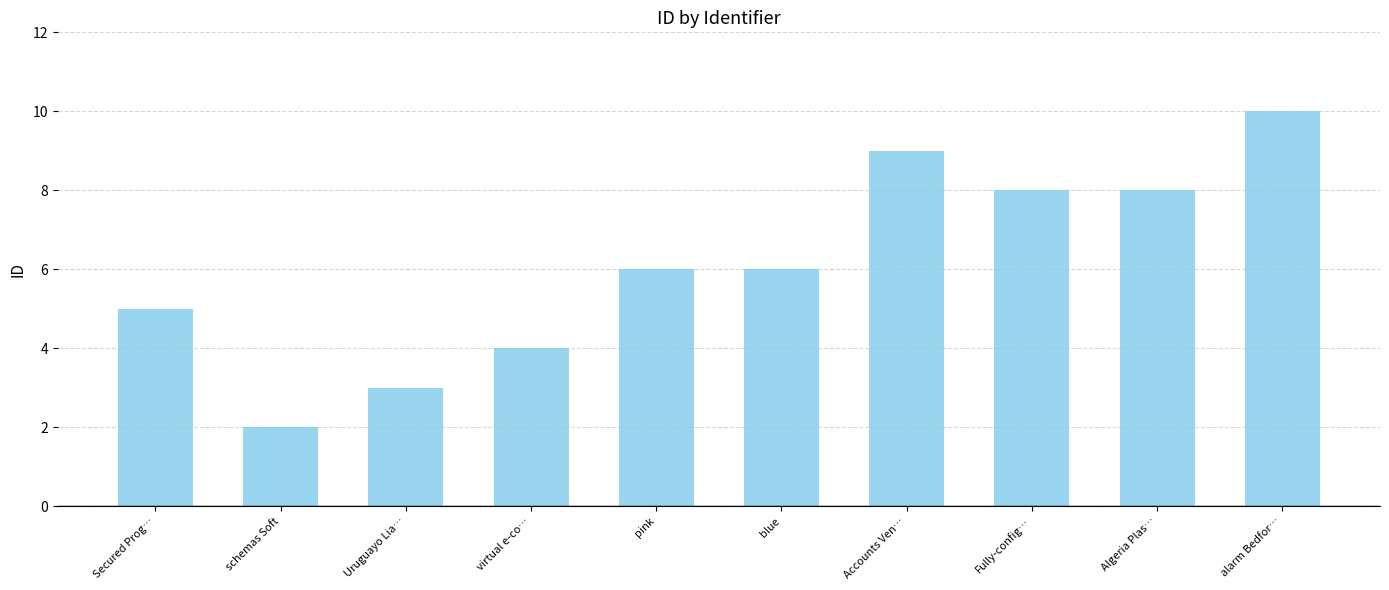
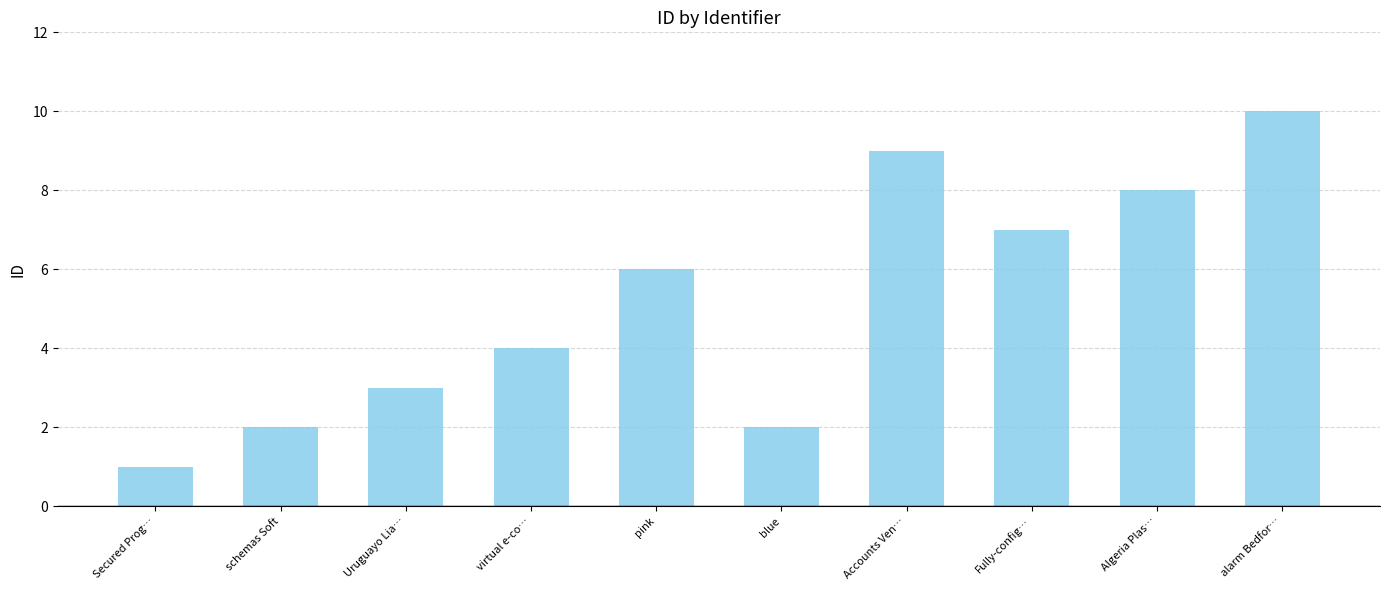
Secured Prog…: 5 -> 1
blue: 6 -> 2
Fully-config…: 8 -> 7
